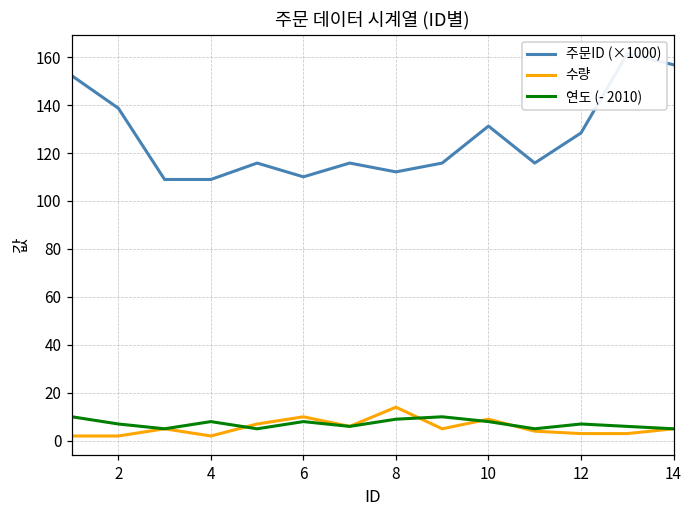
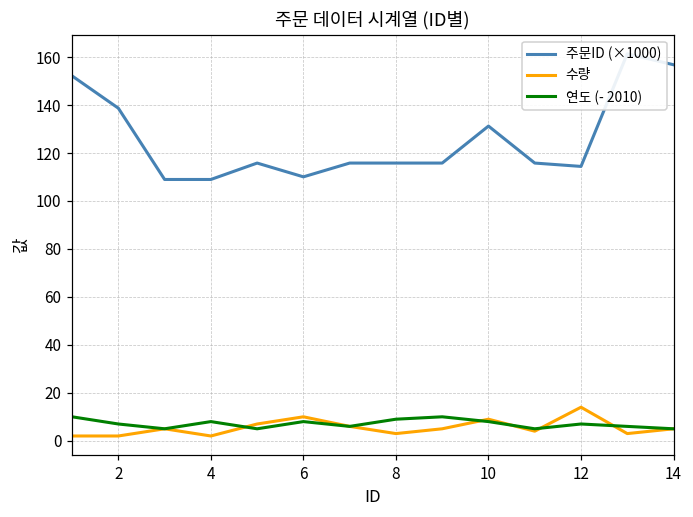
주문ID (×1000), 8: 112 -> 116
수량, 8: 14 -> 3
주문ID (×1000), 12: 128 -> 114
수량, 12: 3 -> 14
